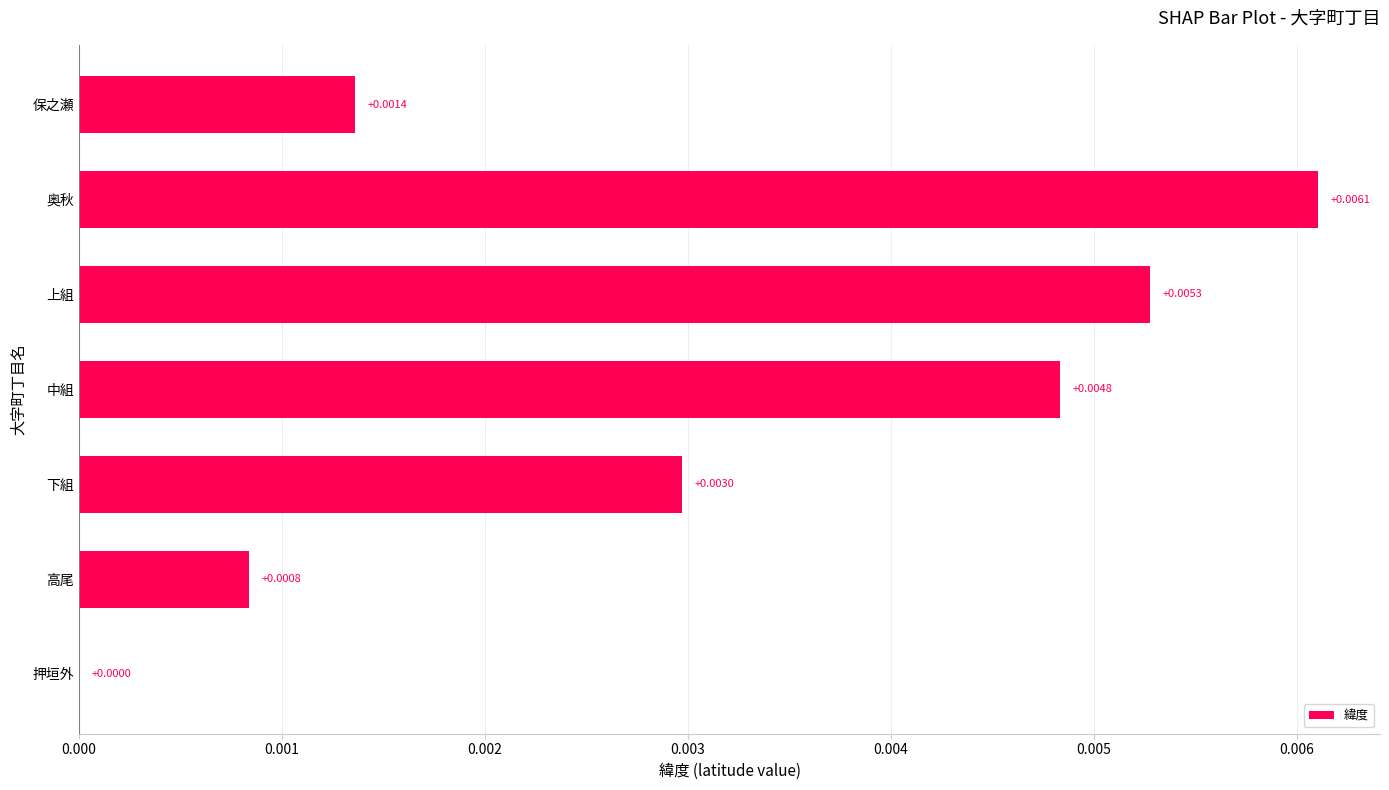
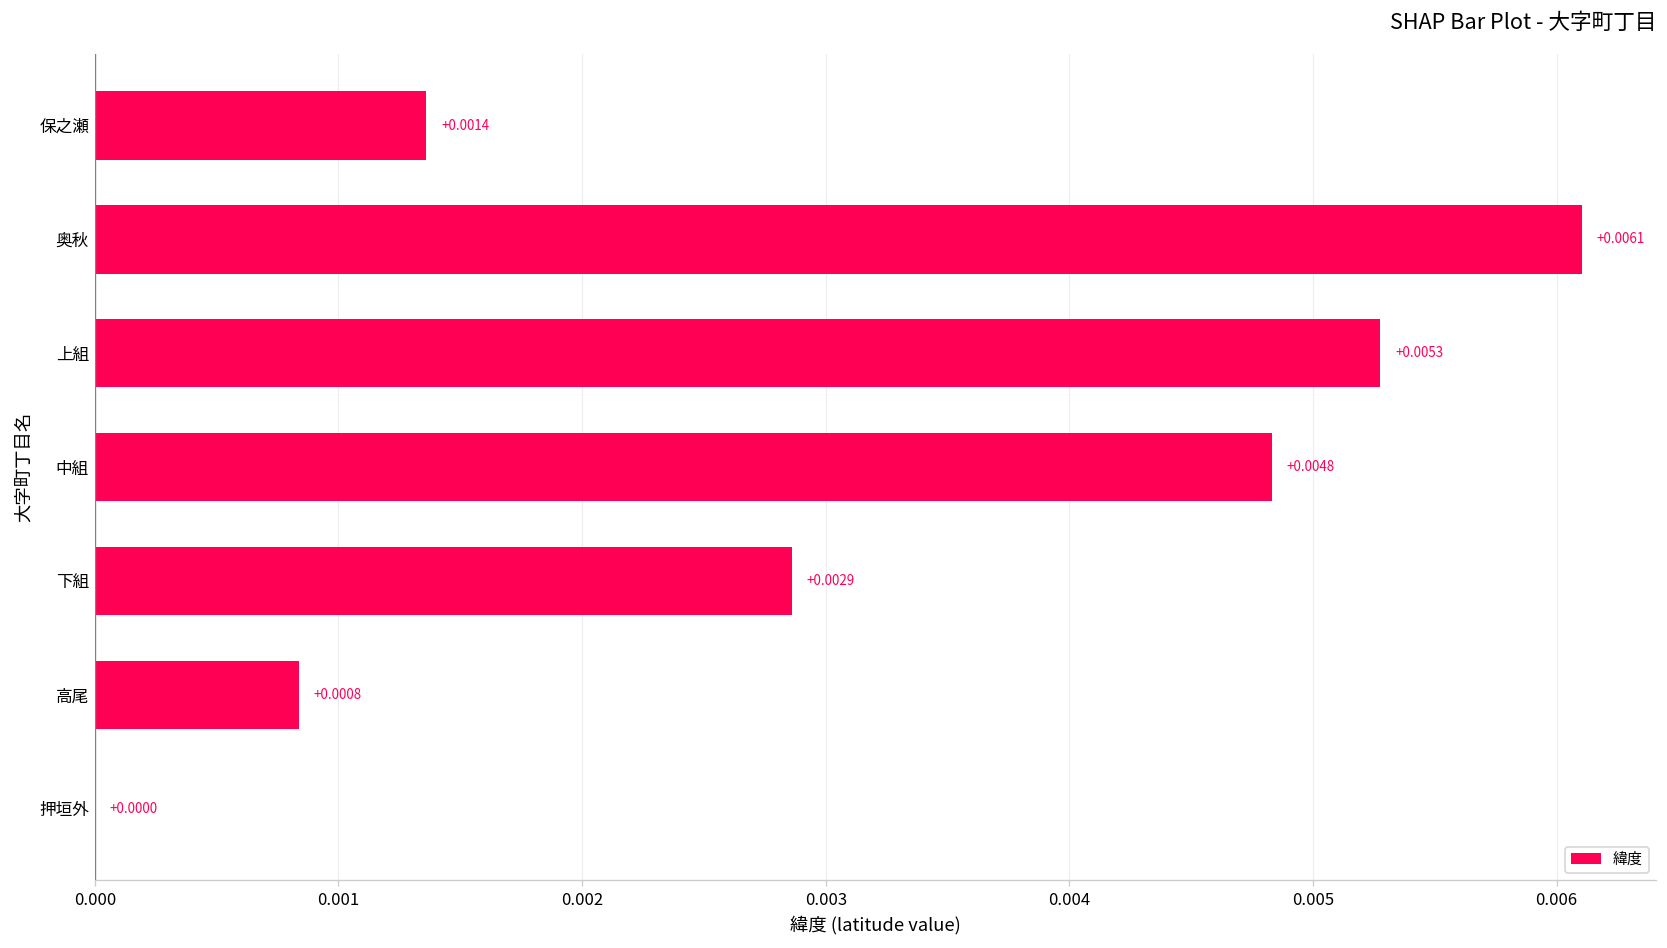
下組: +0.0030 -> +0.0029
